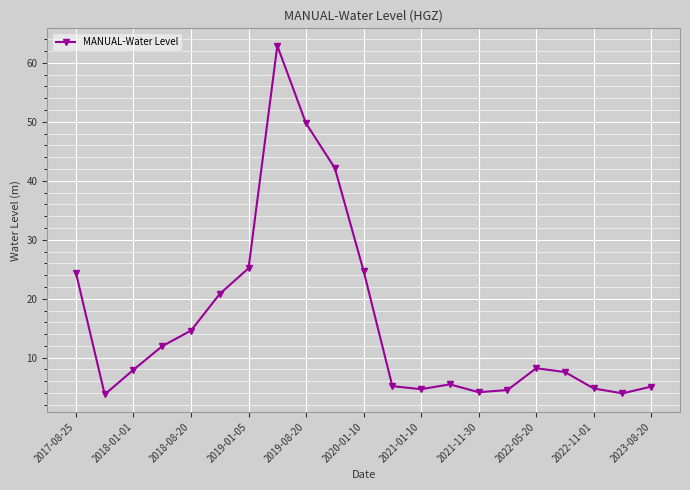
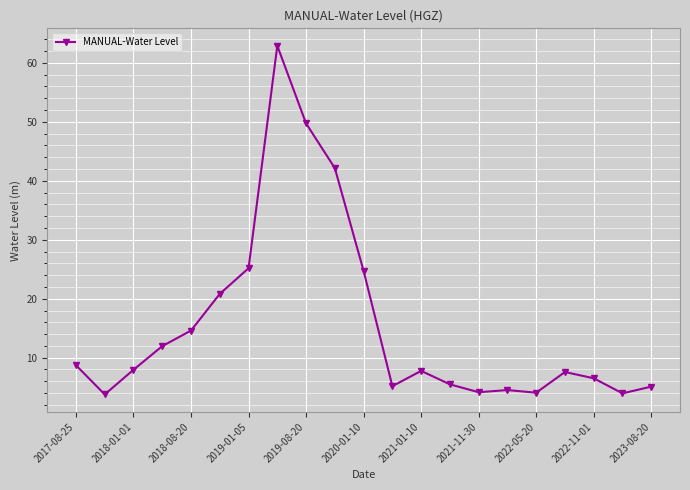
2017-08-25: 24 -> 9
2021-01-10: 5 -> 8
2022-05-20: 8 -> 4
2022-11-01: 5 -> 7
